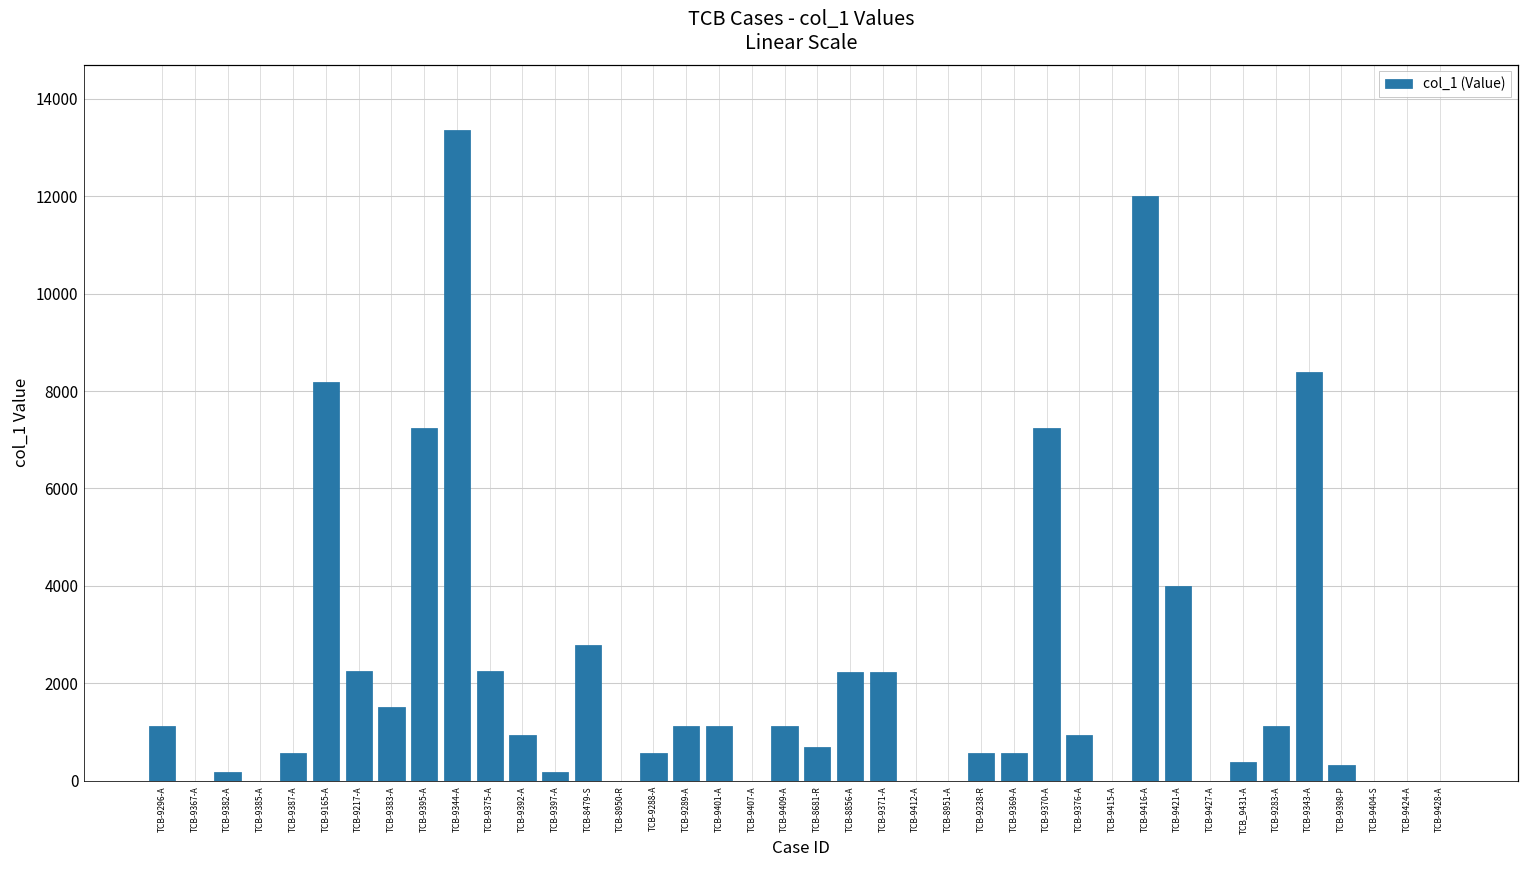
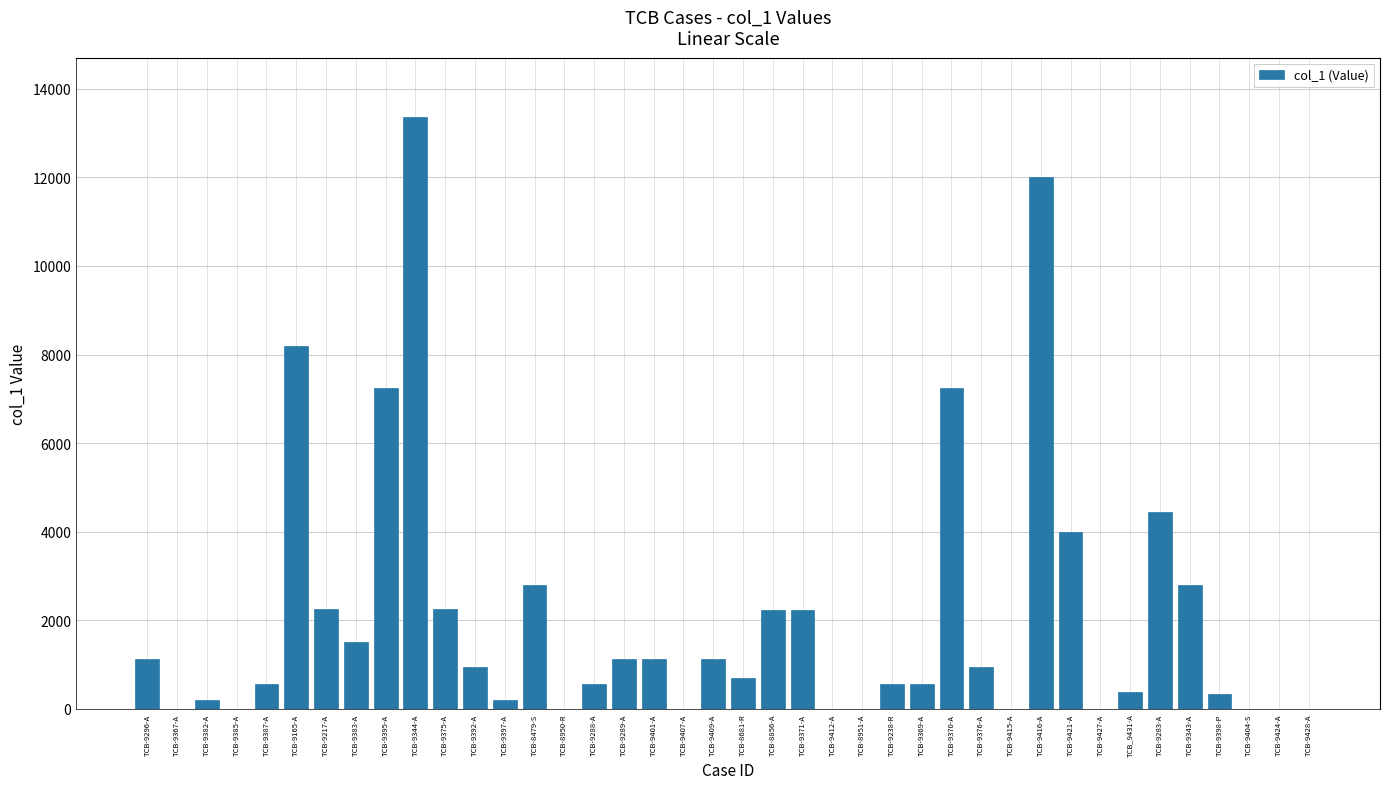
TCB-9283-A: 1100 -> 4400
TCB-9343-A: 8400 -> 2800
